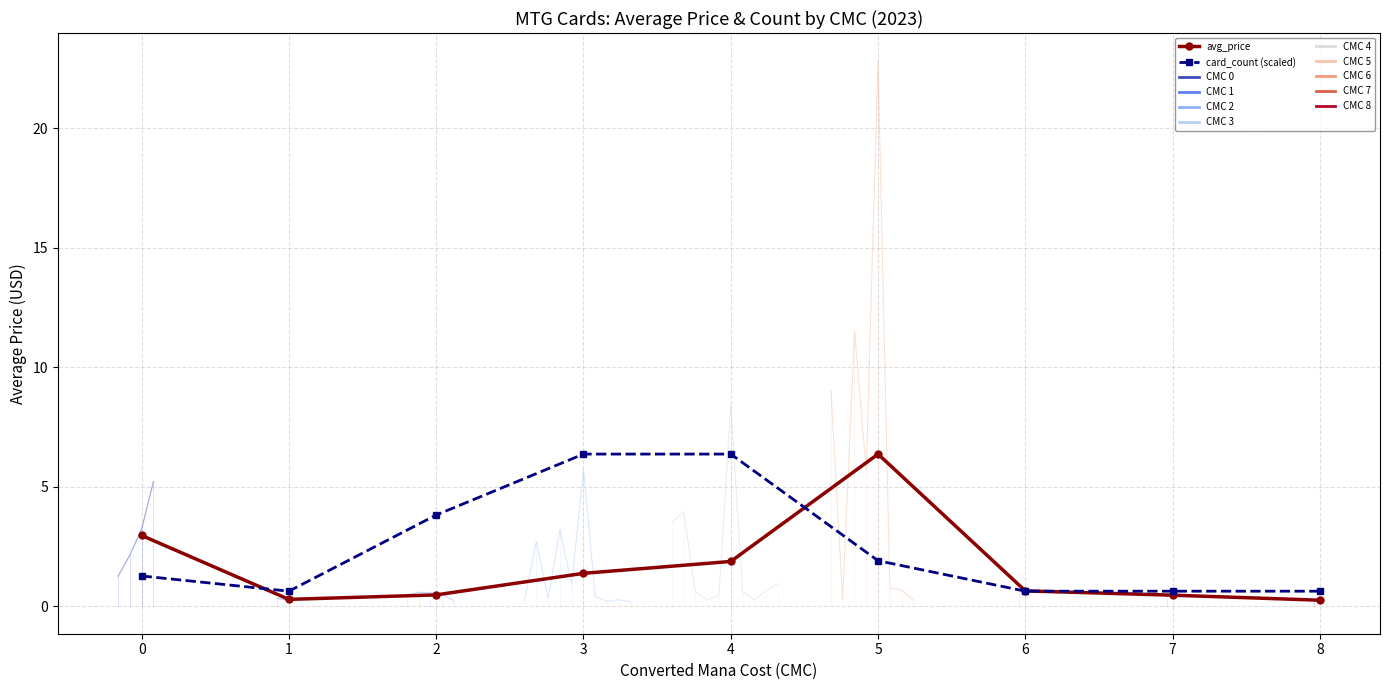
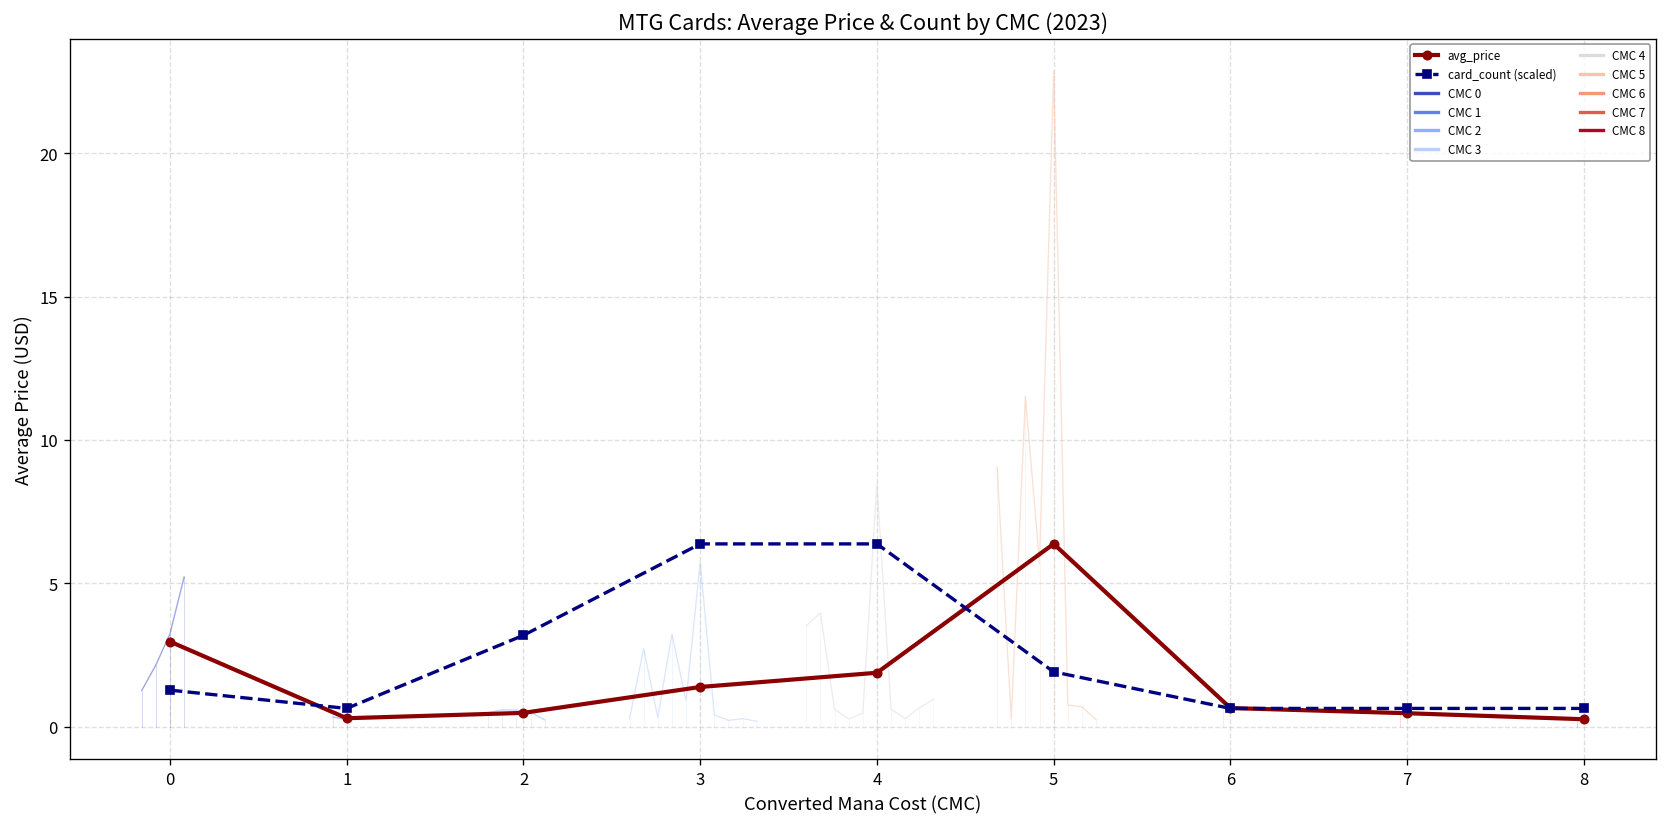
card_count (scaled), 2: 3.8 -> 3.2
